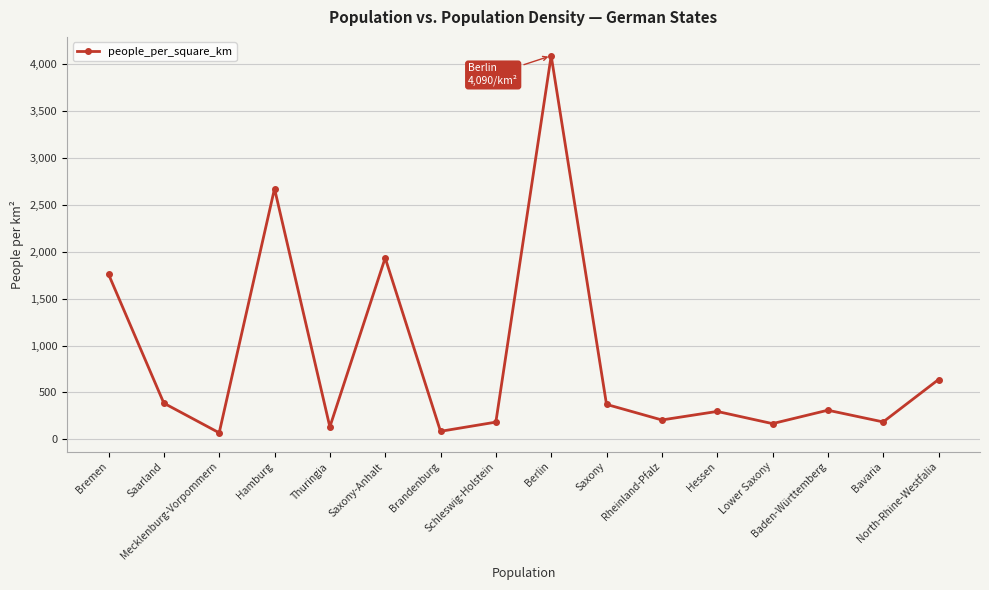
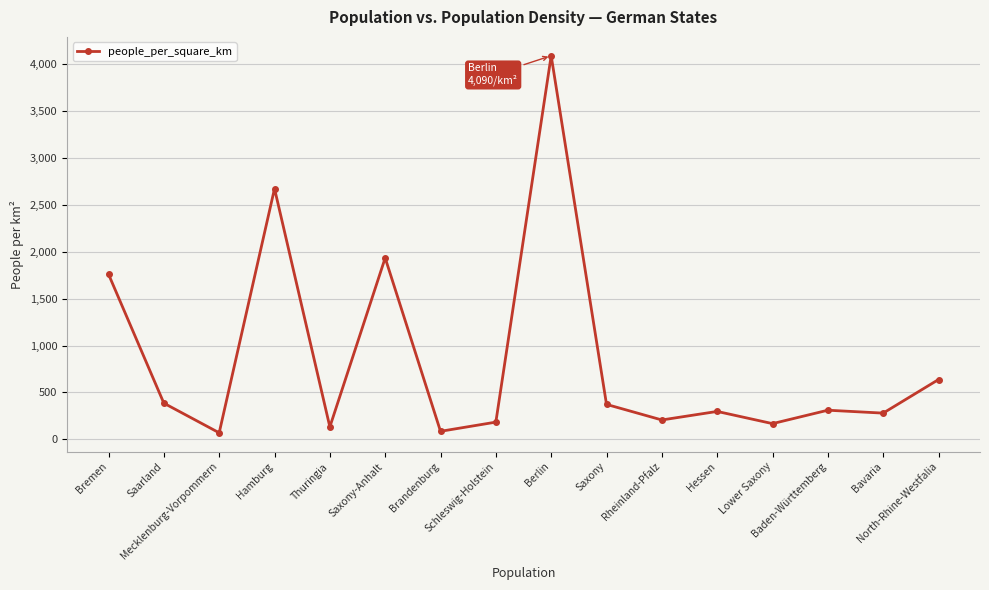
Bavaria: 200 -> 300
